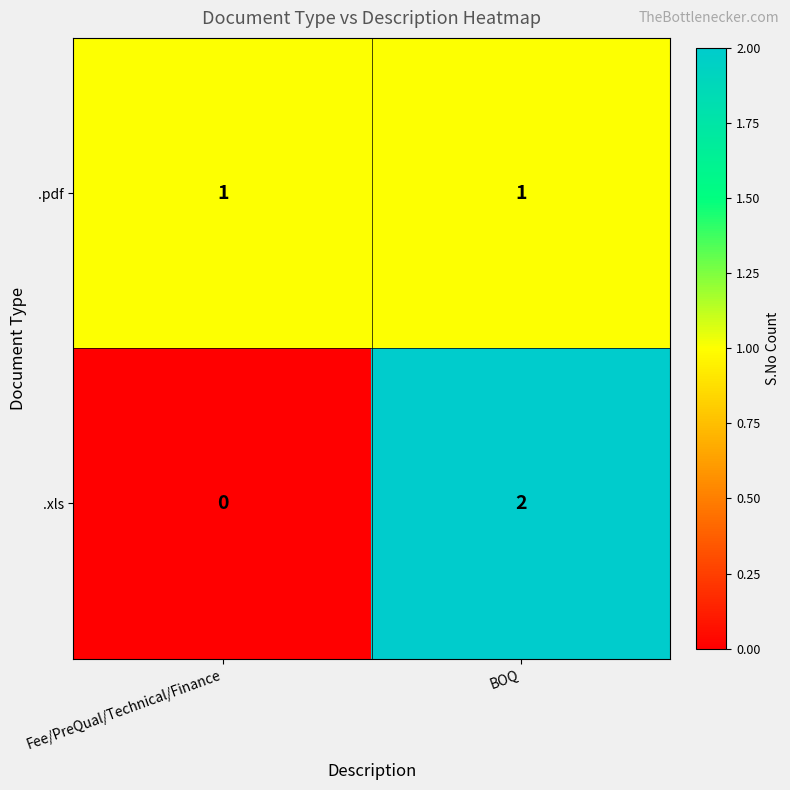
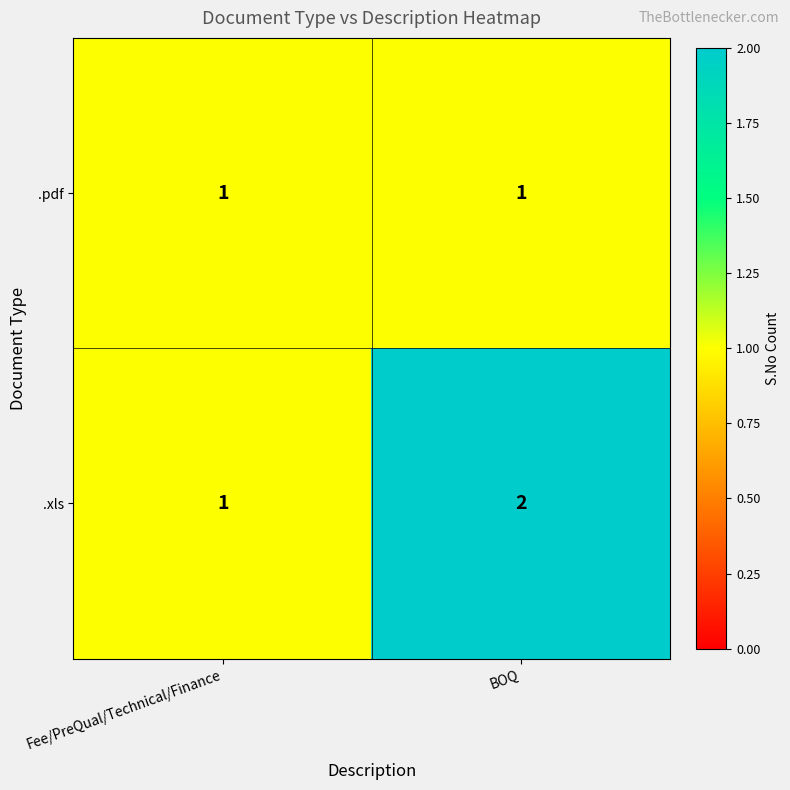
.xls, Fee/PreQual/Technical/Finance: 0 -> 1
